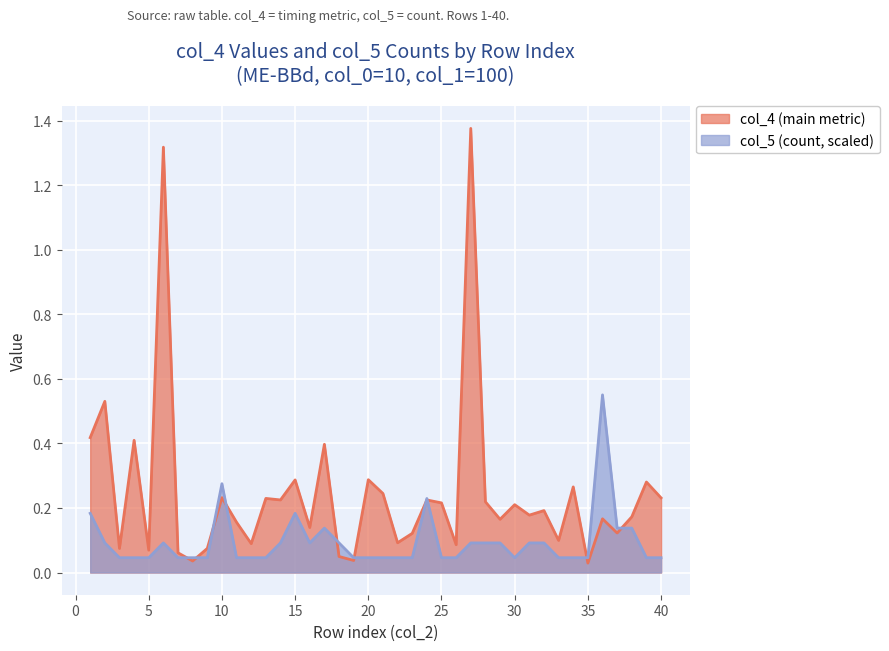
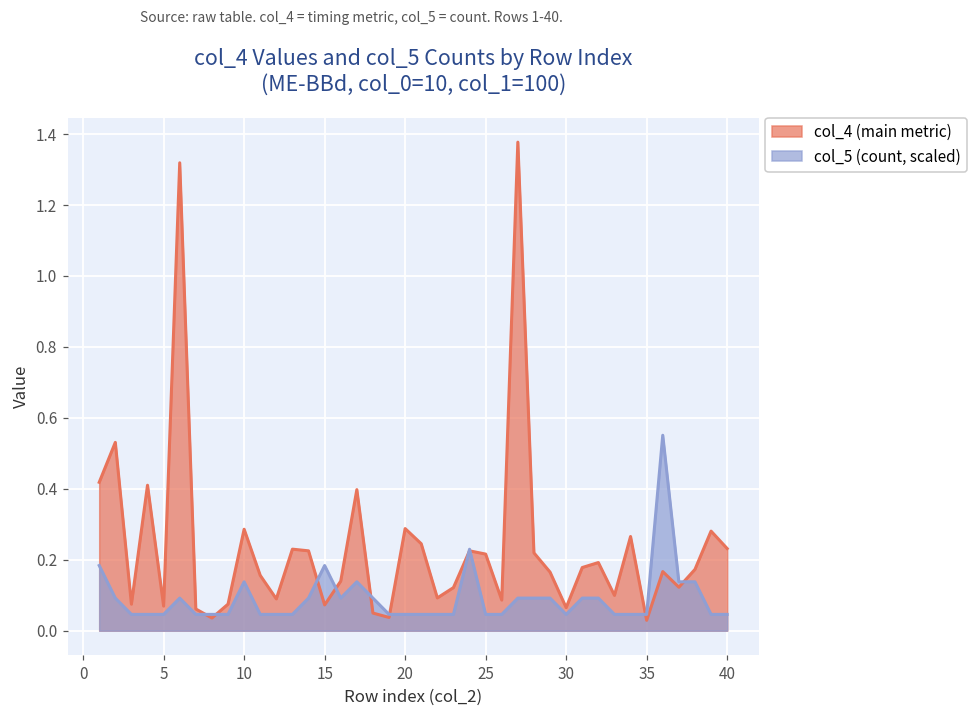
col_4 (main metric), 10: 0.23 -> 0.29
col_5 (count, scaled), 10: 0.28 -> 0.14
col_4 (main metric), 15: 0.29 -> 0.07
col_4 (main metric), 30: 0.21 -> 0.06
